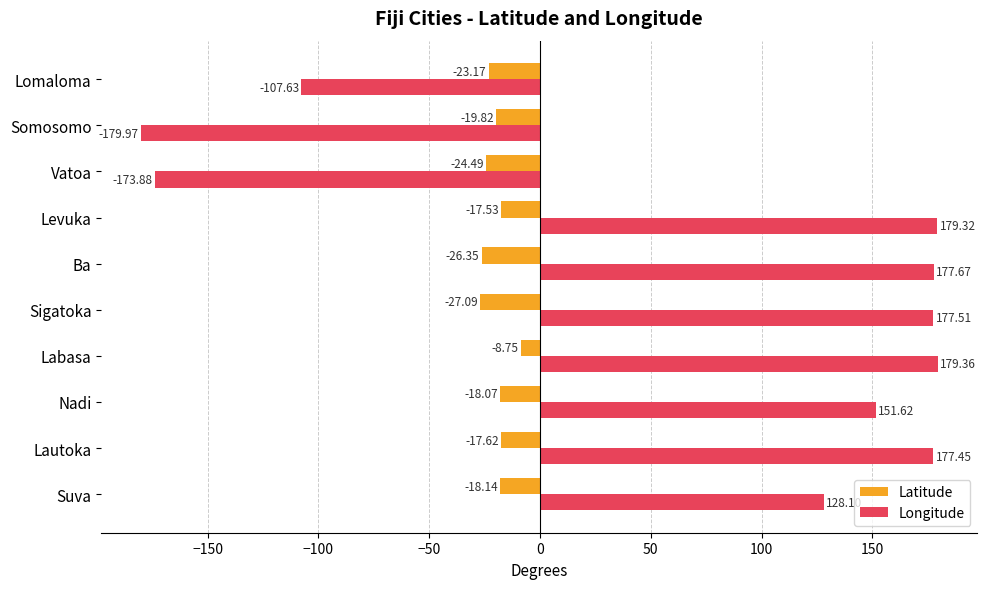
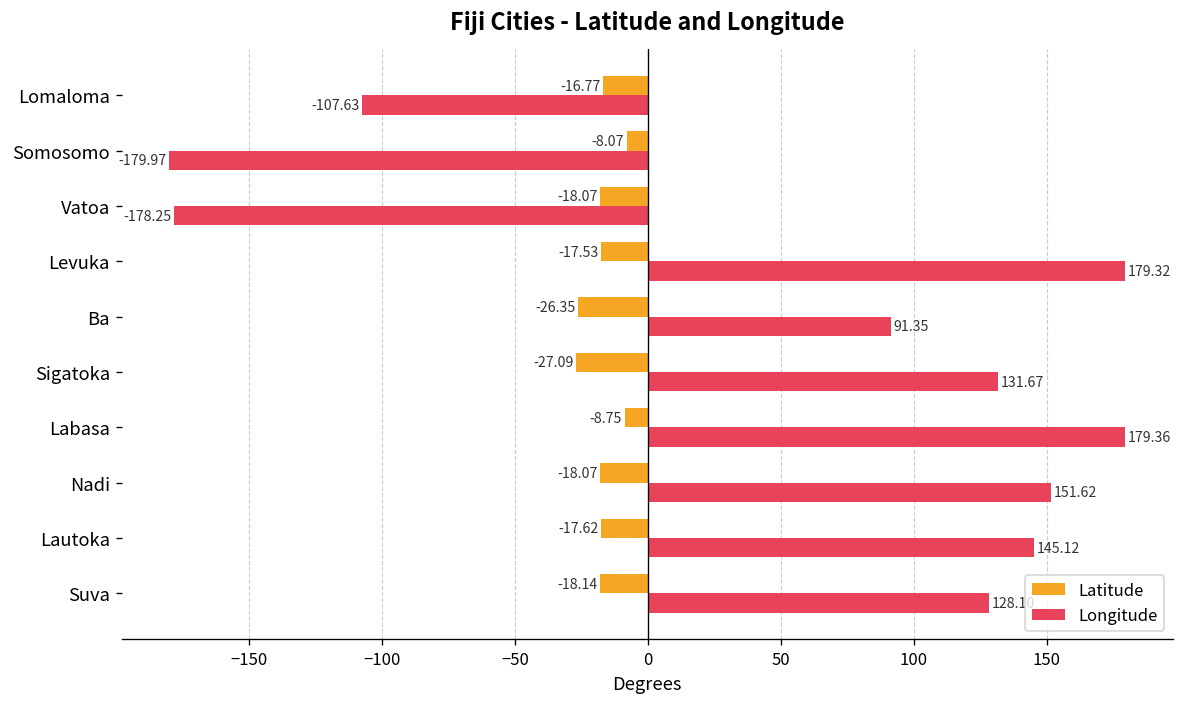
Latitude, Lomaloma: -23.17 -> -16.77
Latitude, Somosomo: -19.82 -> -8.07
Latitude, Vatoa: -24.49 -> -18.07
Longitude, Vatoa: -173.88 -> -178.25
Longitude, Ba: 177.67 -> 91.35
Longitude, Sigatoka: 177.51 -> 131.67
Longitude, Lautoka: 177.45 -> 145.12
